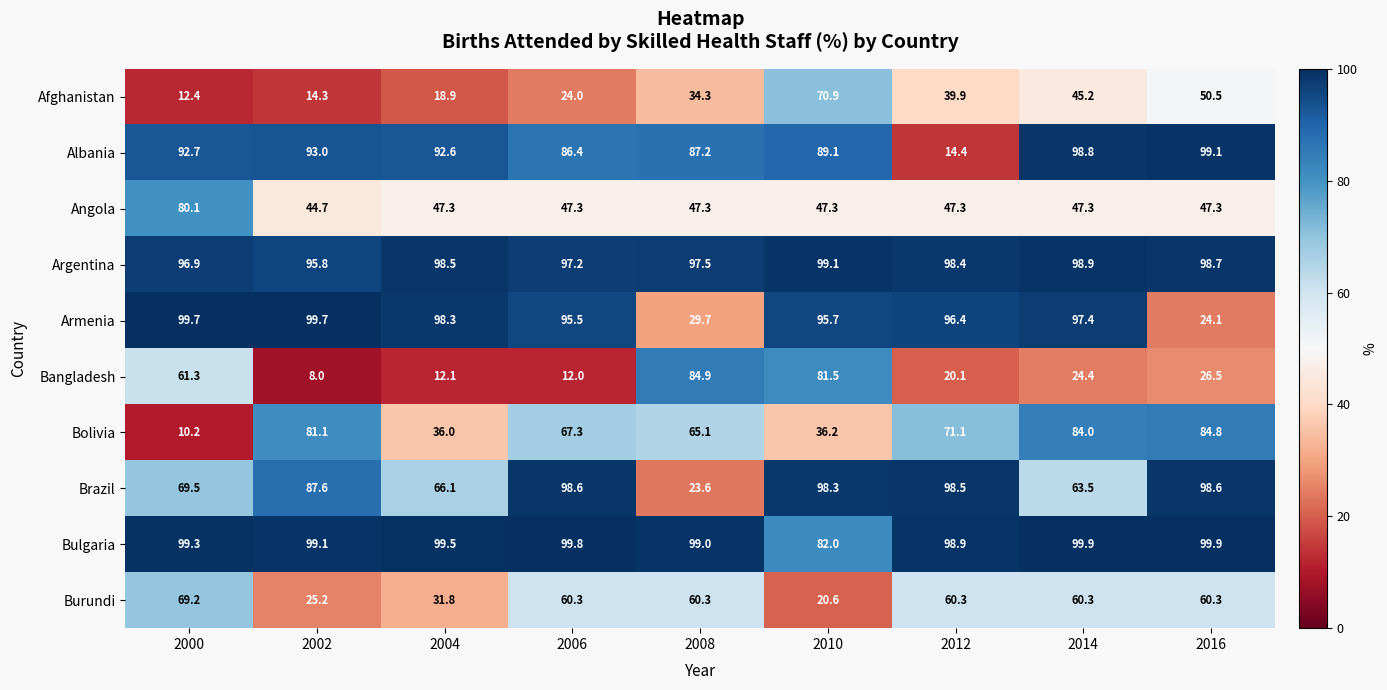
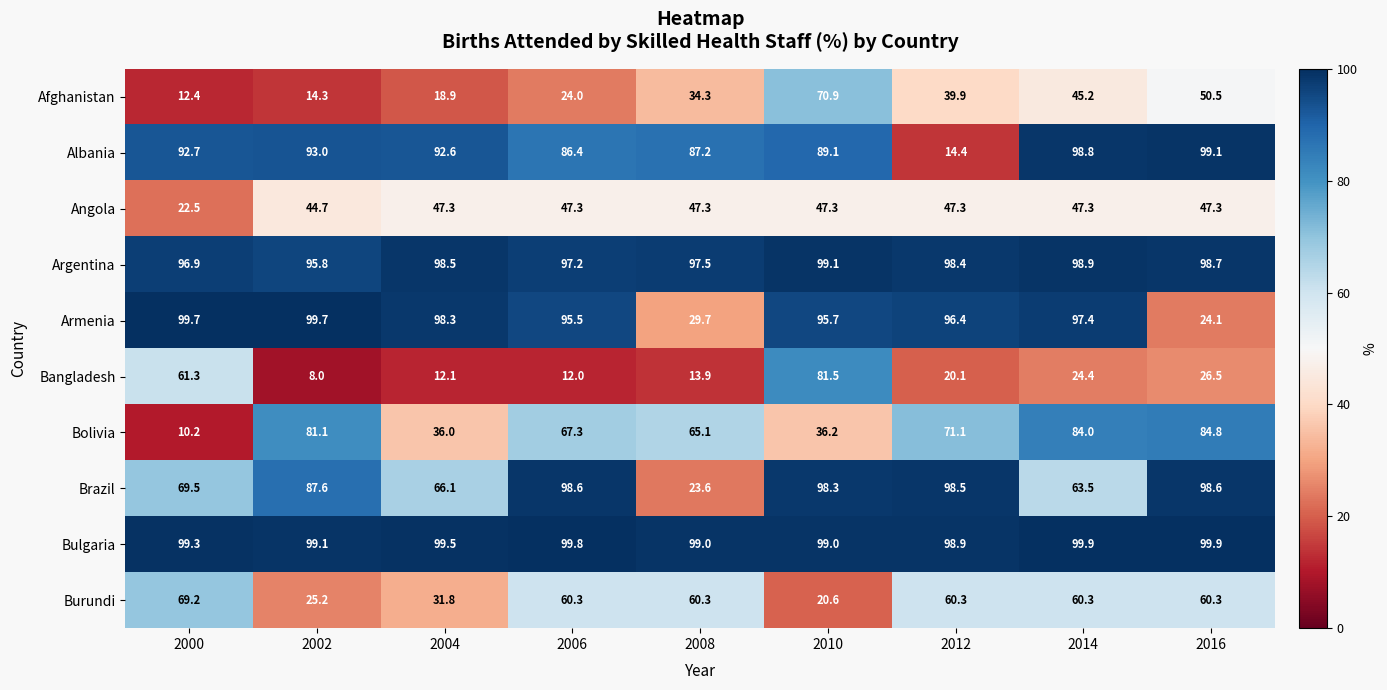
Angola, 2000: 80.1 -> 22.5
Bangladesh, 2008: 84.9 -> 13.9
Bulgaria, 2010: 82.0 -> 99.0
